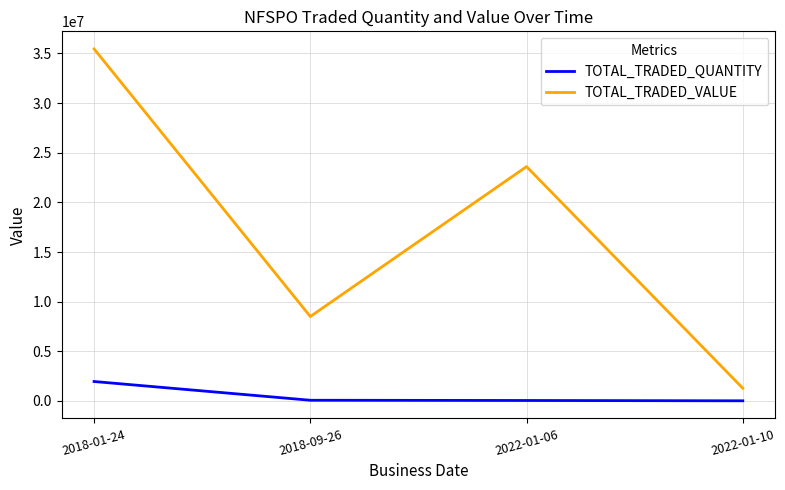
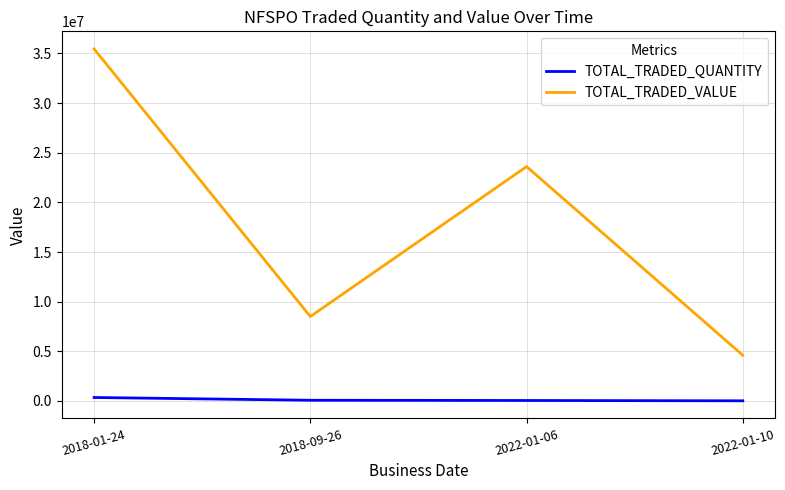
TOTAL_TRADED_QUANTITY, 2018-01-24: 2000000 -> 0
TOTAL_TRADED_VALUE, 2022-01-10: 1000000 -> 5000000
